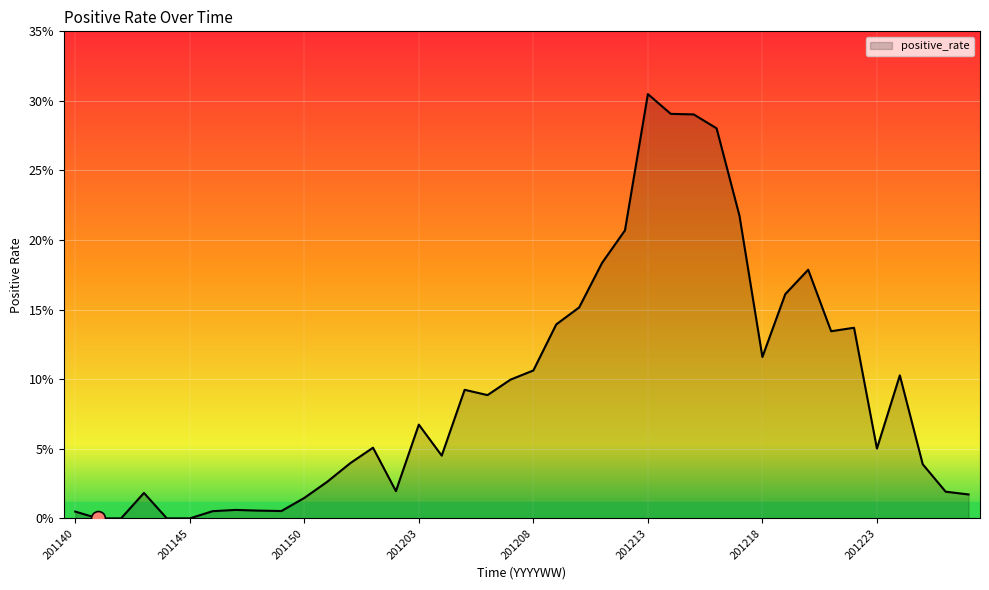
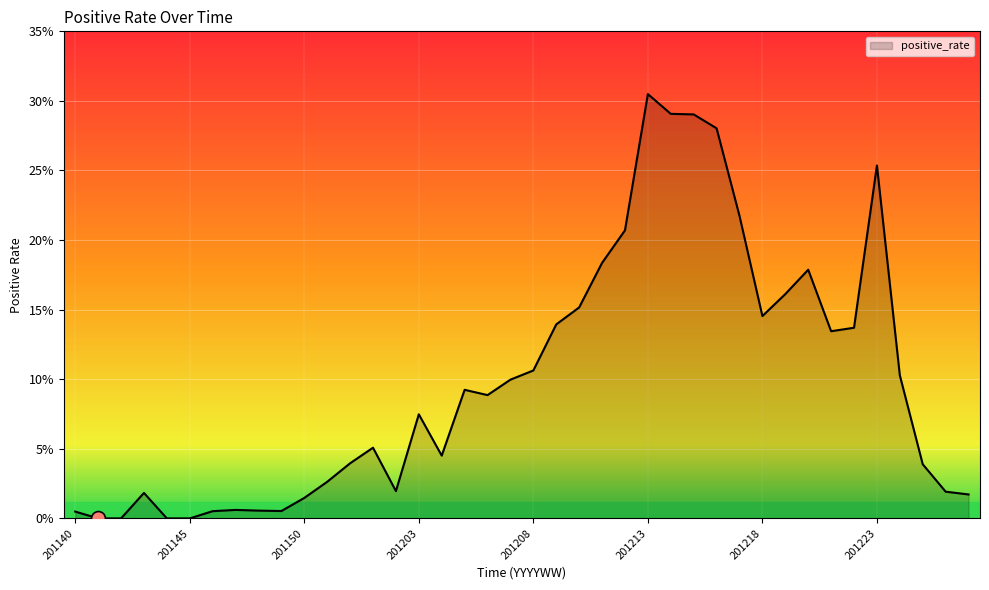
positive_rate, 201203: 6.7% -> 7.5%
positive_rate, 201218: 11.6% -> 14.5%
positive_rate, 201223: 5.0% -> 25.4%
